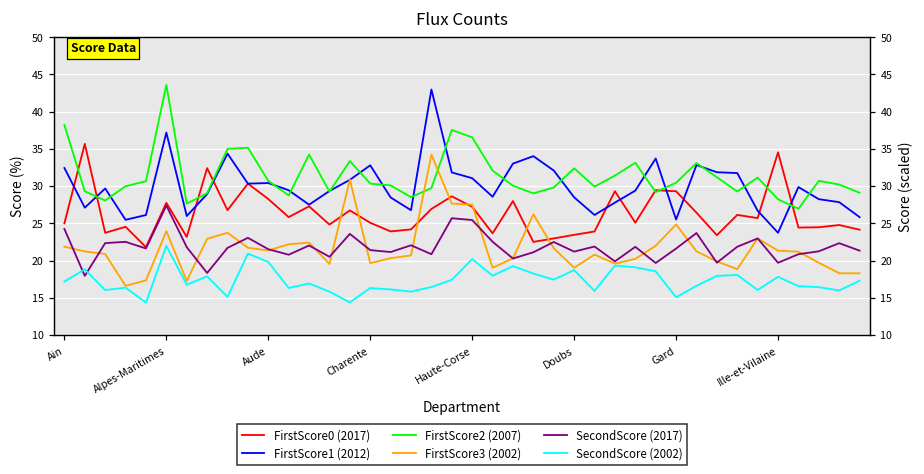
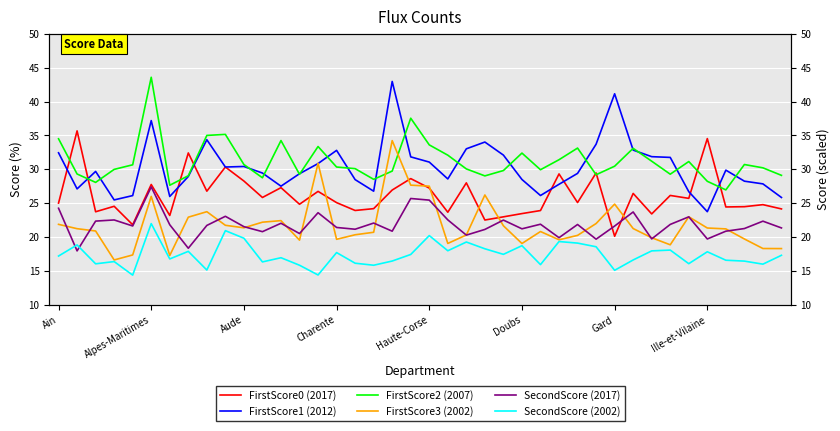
FirstScore2 (2007), Ain: 38 -> 35
FirstScore3 (2002), Alpes-Maritimes: 24 -> 26
SecondScore (2002), Charente: 16 -> 18
FirstScore2 (2007), Haute-Corse: 37 -> 34
FirstScore0 (2017), Gard: 29 -> 20
FirstScore1 (2012), Gard: 26 -> 41
